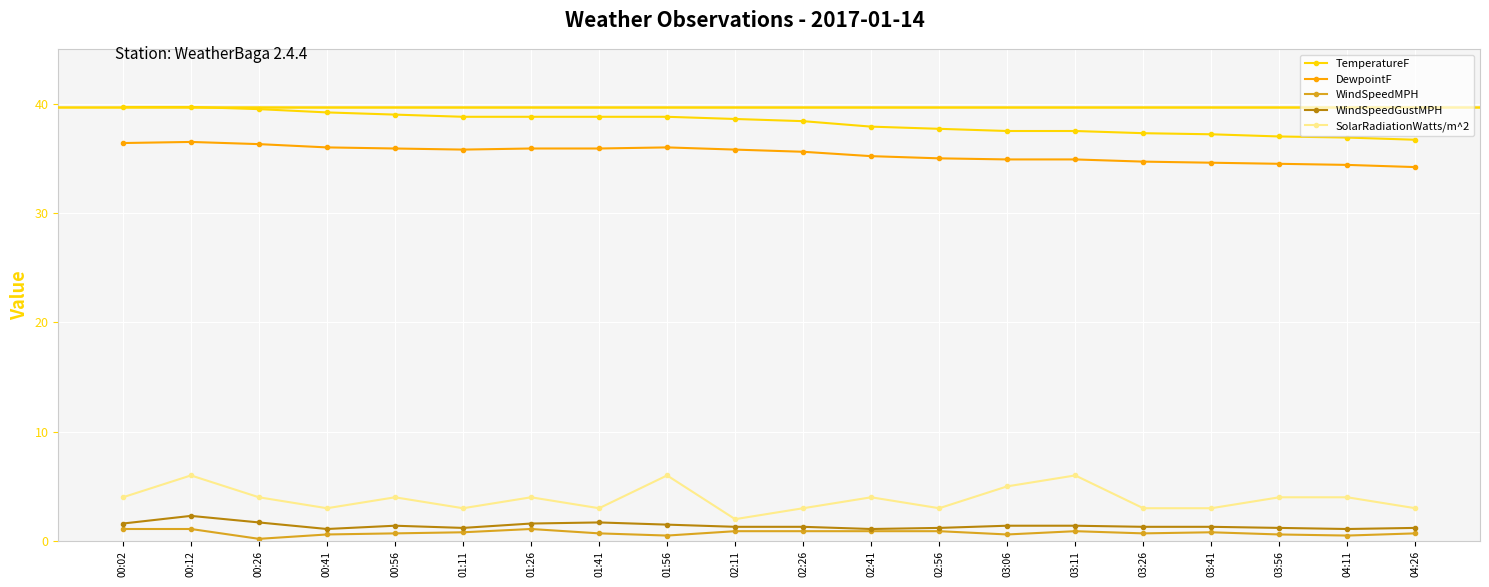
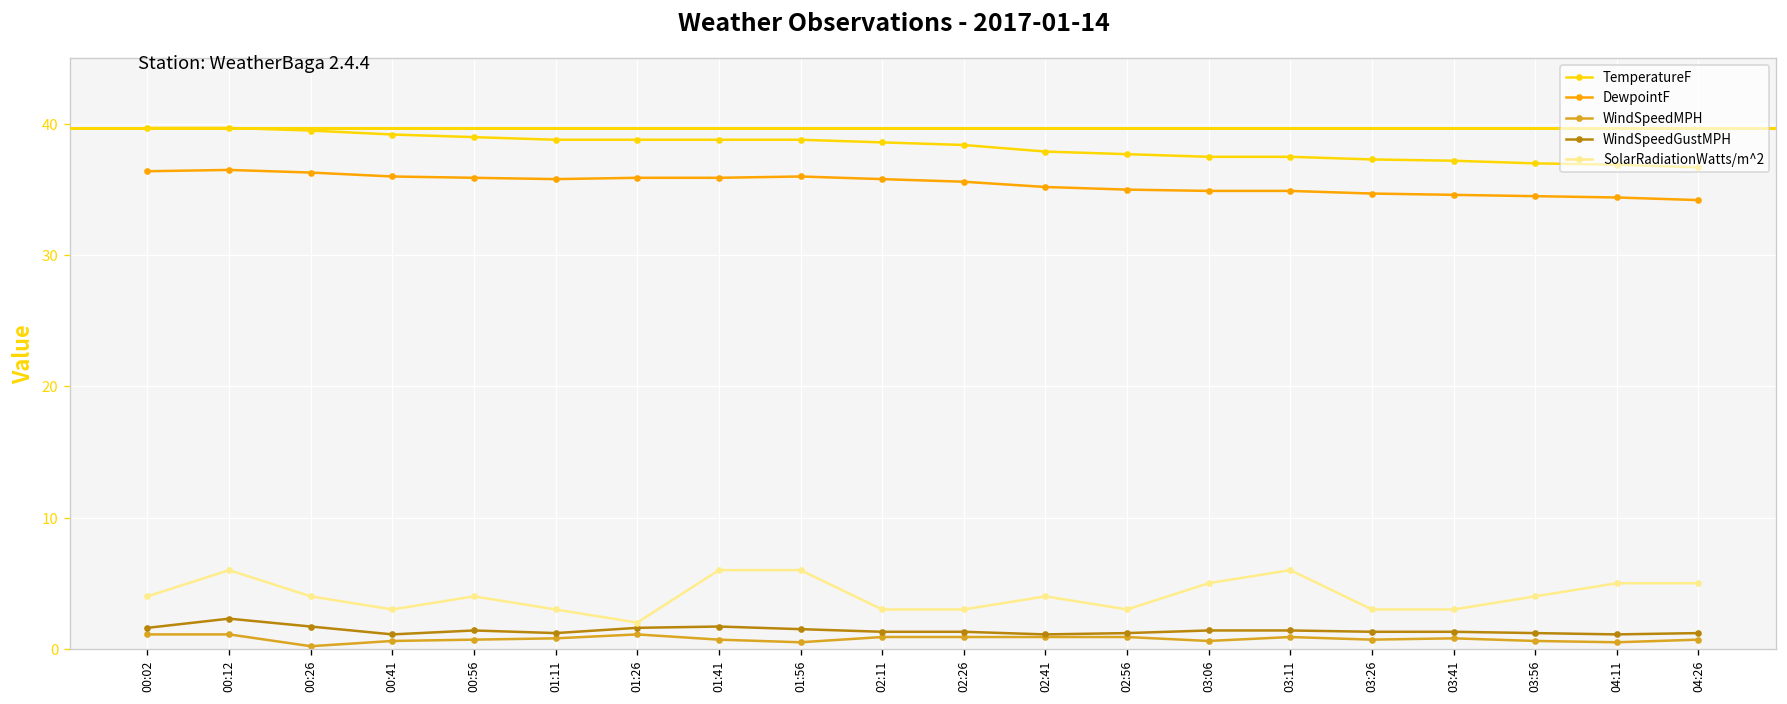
SolarRadiationWatts/m^2, 01:26: 4 -> 2
SolarRadiationWatts/m^2, 01:41: 3 -> 6
SolarRadiationWatts/m^2, 02:11: 2 -> 3
SolarRadiationWatts/m^2, 04:11: 4 -> 5
SolarRadiationWatts/m^2, 04:26: 3 -> 5
